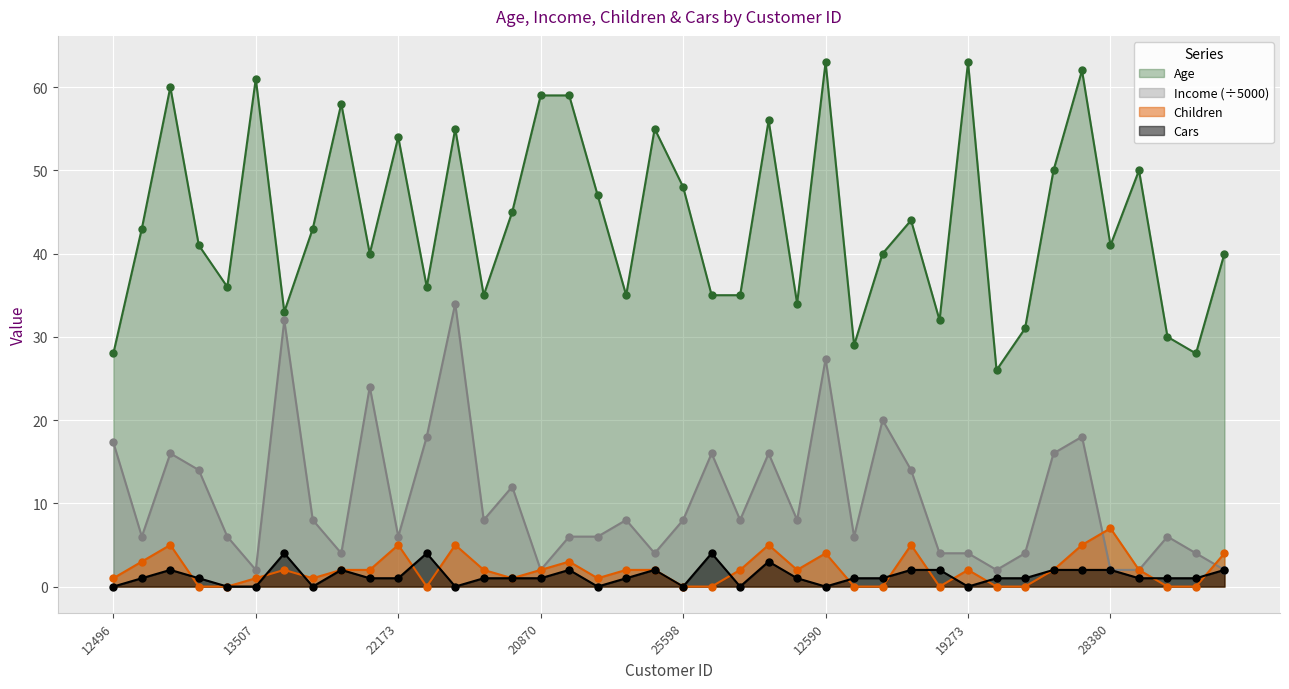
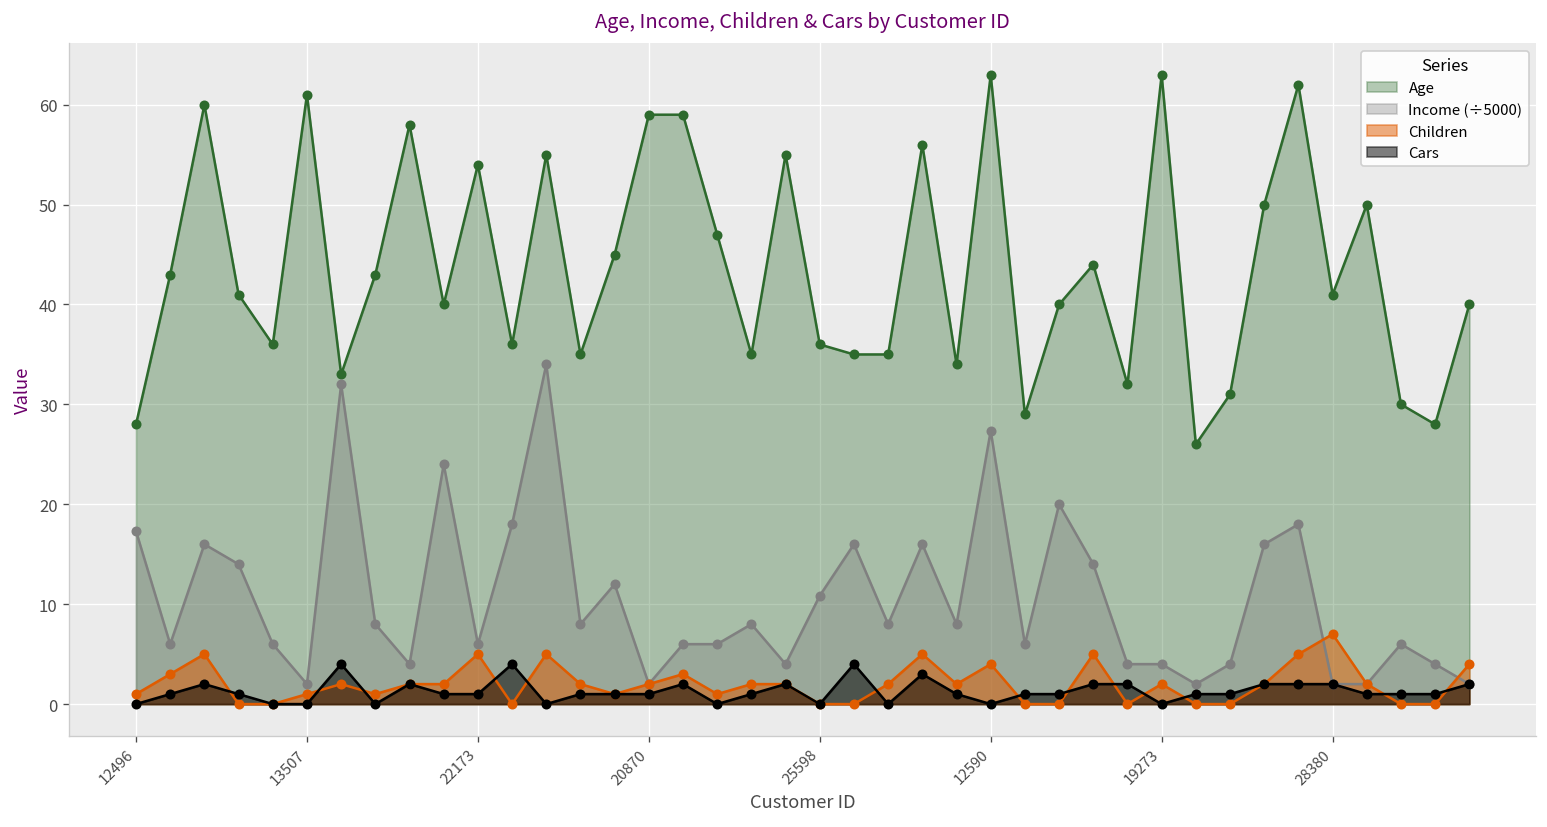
Age, 25598: 48 -> 36
Income (÷5000), 25598: 8 -> 11
